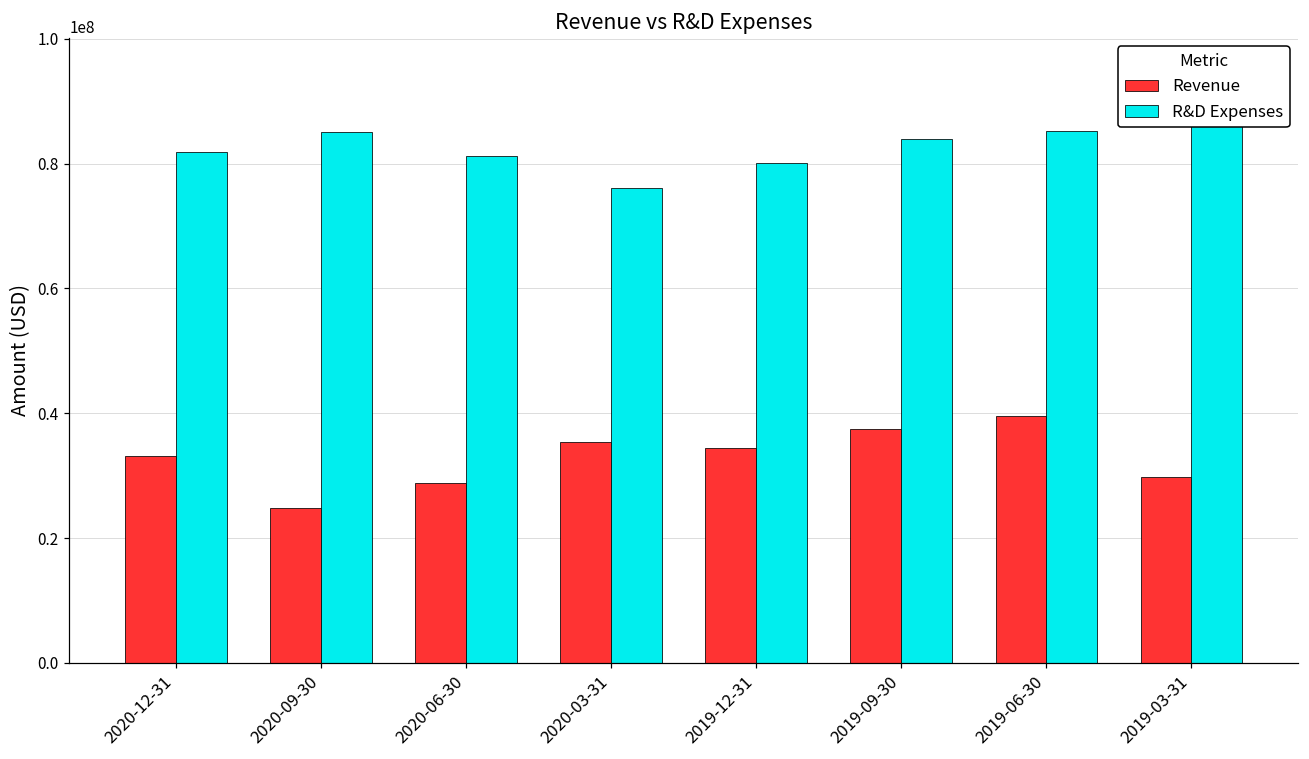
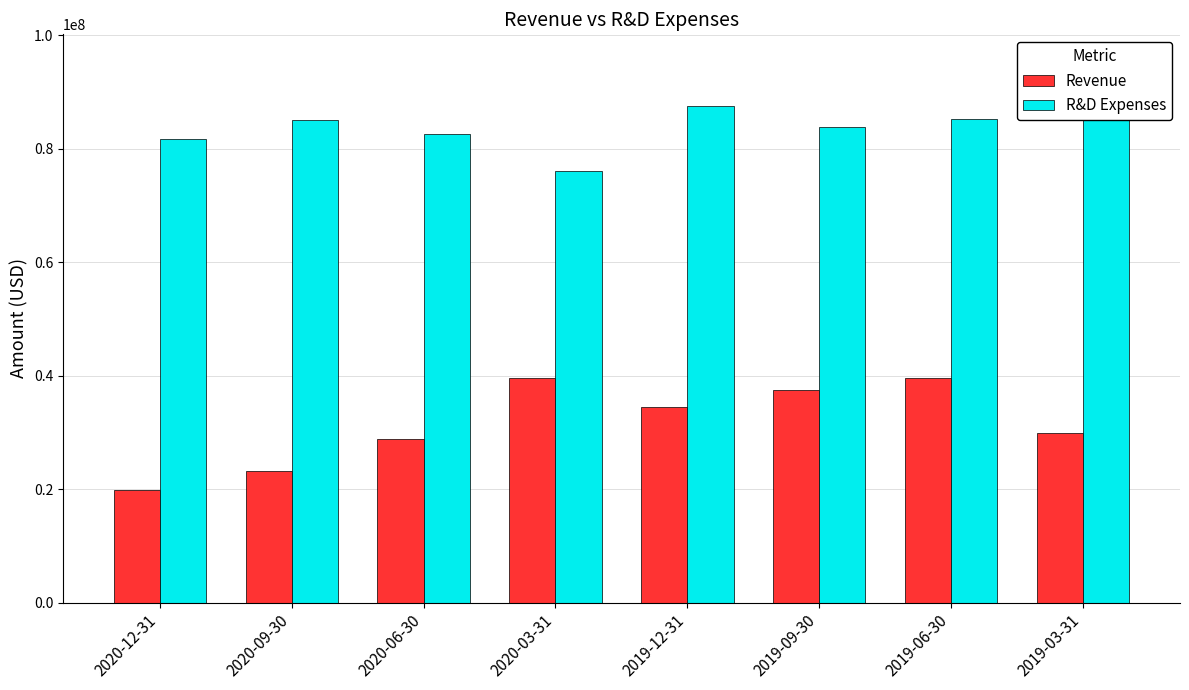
Revenue, 2020-12-31: 33000000 -> 20000000
Revenue, 2020-09-30: 25000000 -> 23000000
R&D Expenses, 2020-06-30: 81000000 -> 83000000
Revenue, 2020-03-31: 35000000 -> 40000000
R&D Expenses, 2019-12-31: 80000000 -> 88000000
